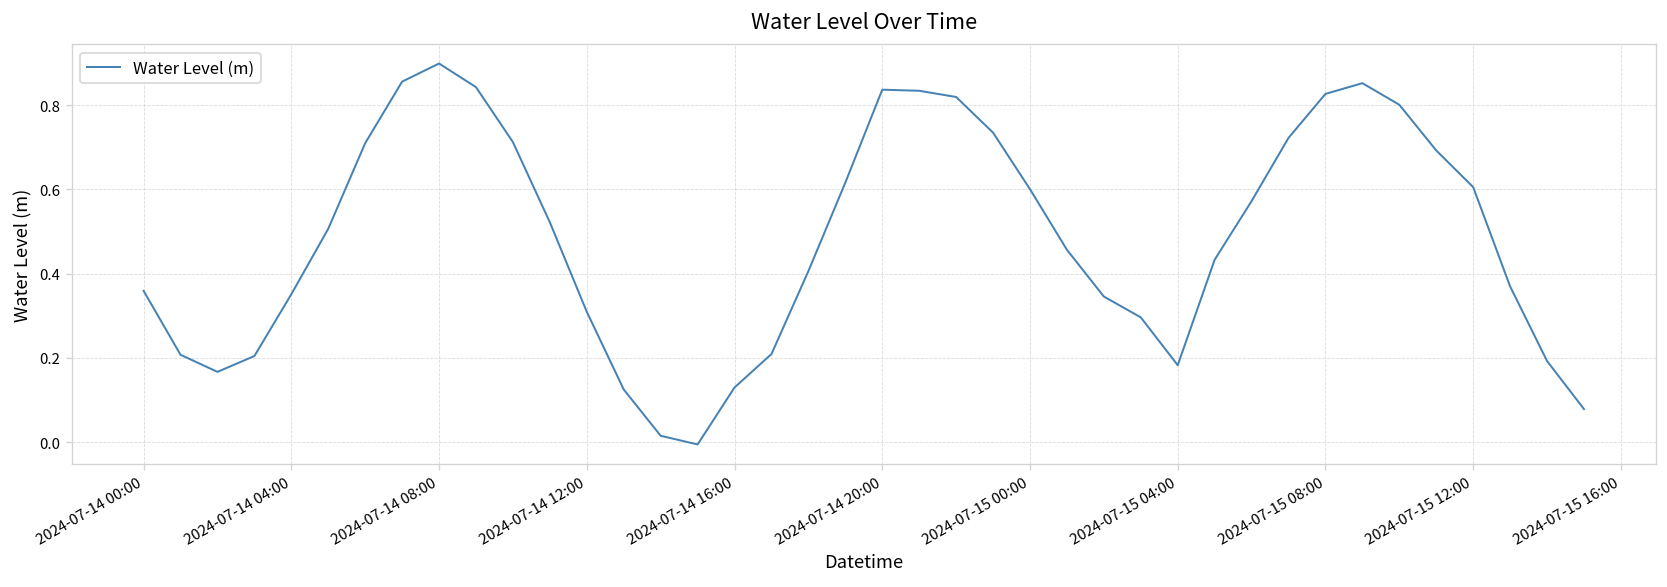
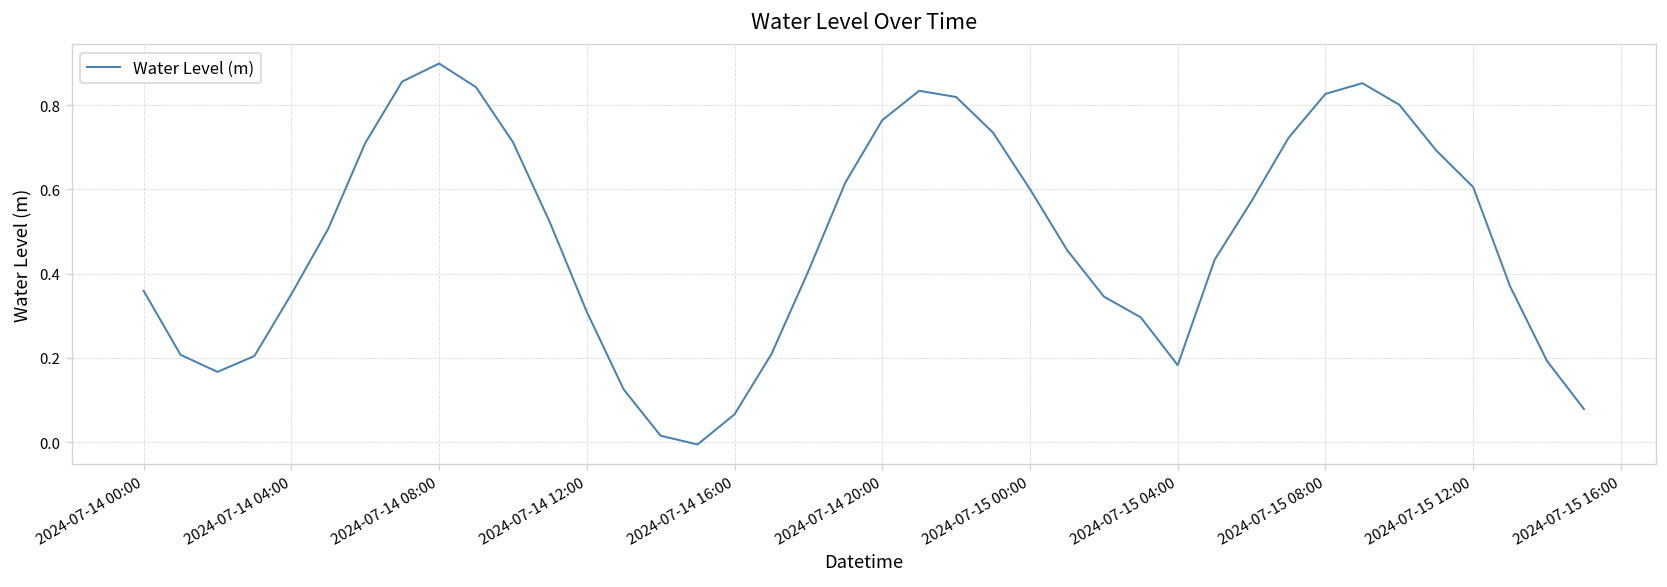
2024-07-14 16:00: 0.13 -> 0.07
2024-07-14 20:00: 0.84 -> 0.76
